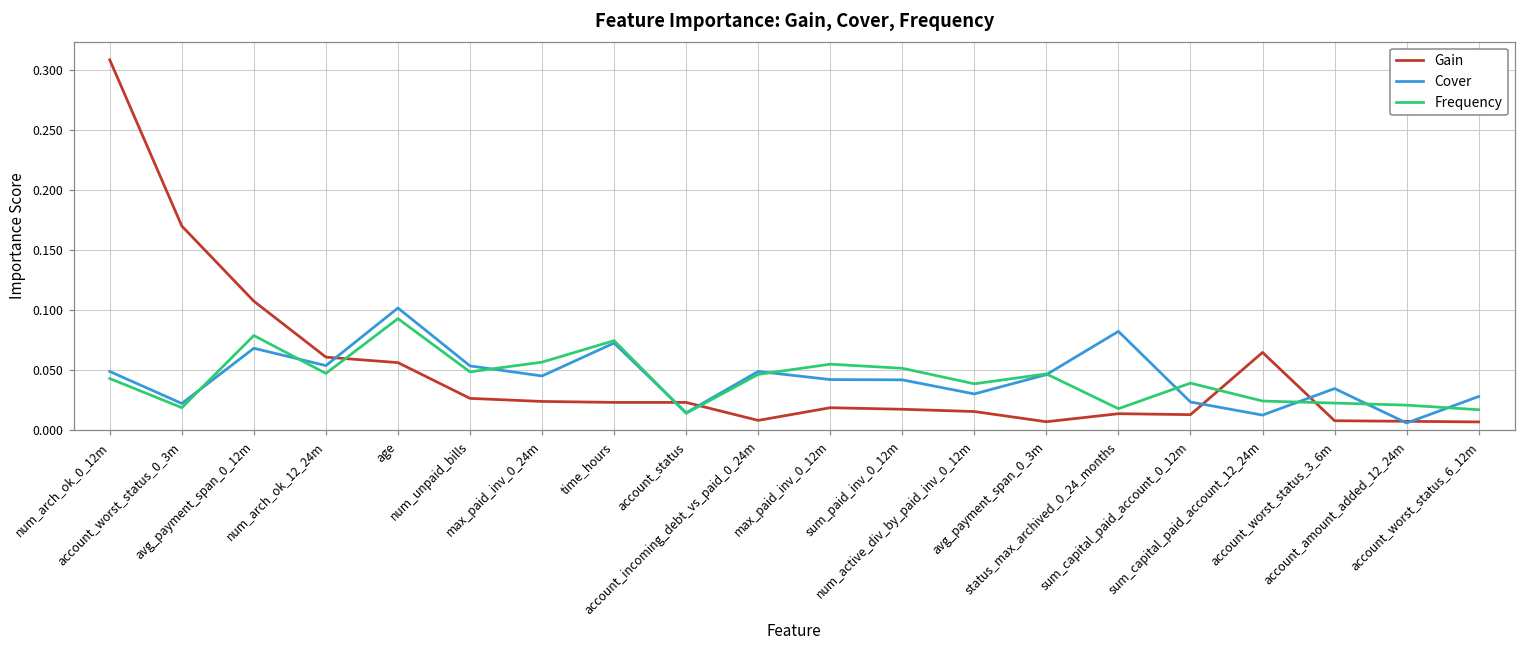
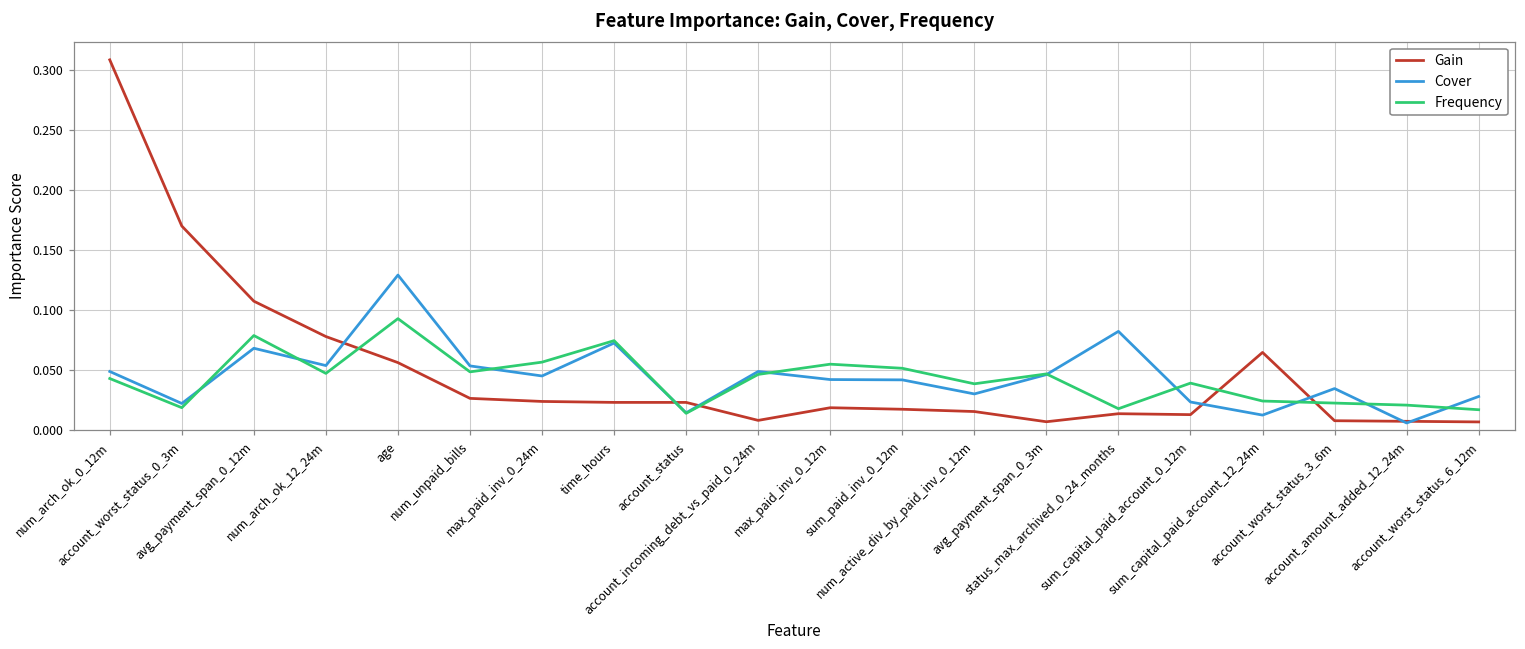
Gain, num_arch_ok_12_24m: 0.061 -> 0.078
Cover, age: 0.102 -> 0.129
